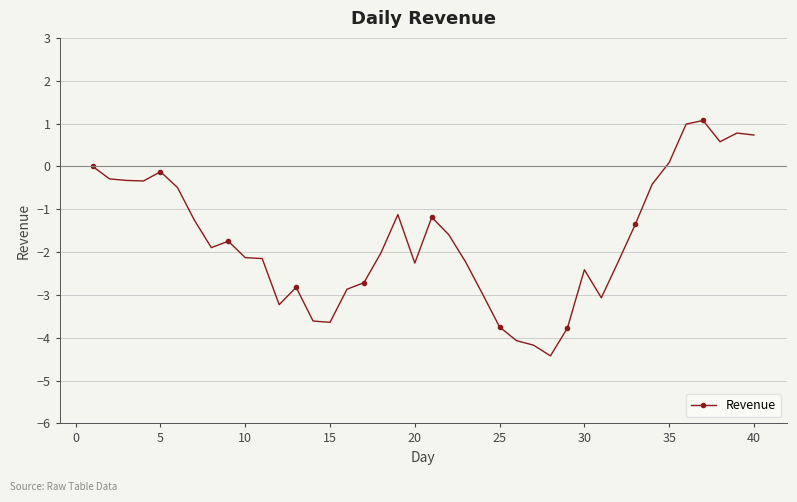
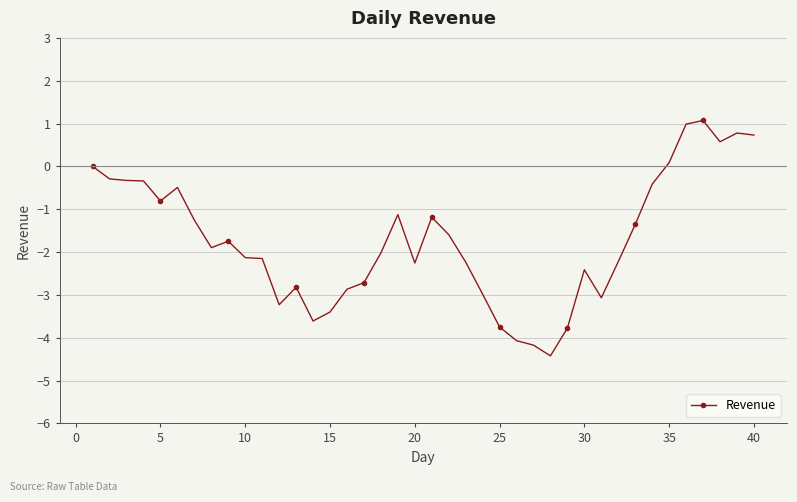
5: -0.1 -> -0.8
15: -3.6 -> -3.4
